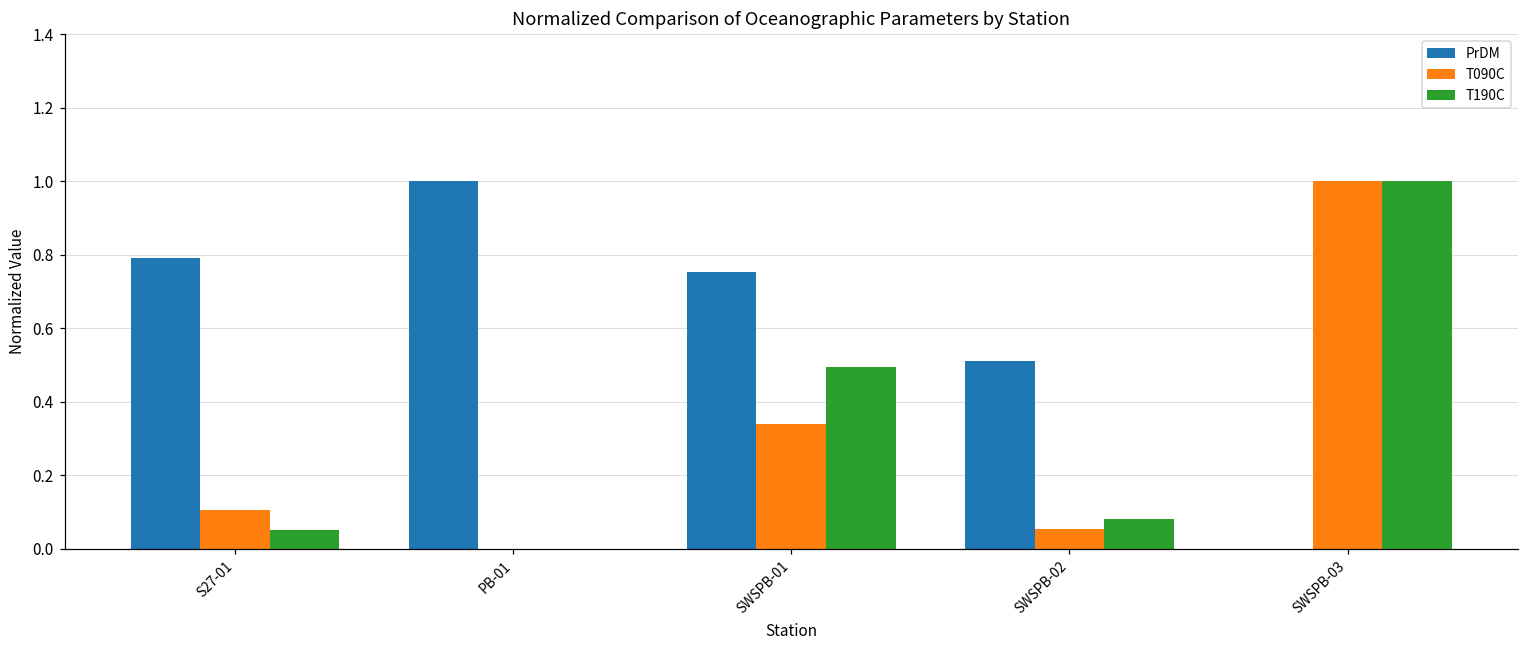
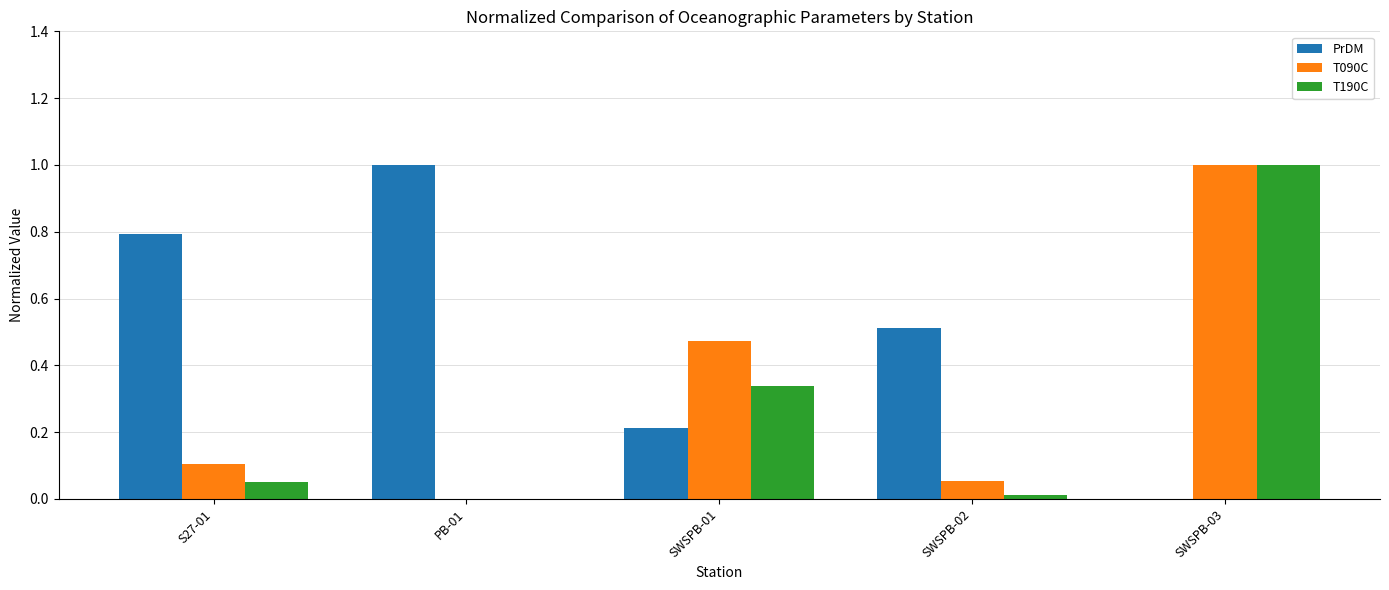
PrDM, SWSPB-01: 0.75 -> 0.21
T090C, SWSPB-01: 0.34 -> 0.47
T190C, SWSPB-01: 0.49 -> 0.34
T190C, SWSPB-02: 0.08 -> 0.01
